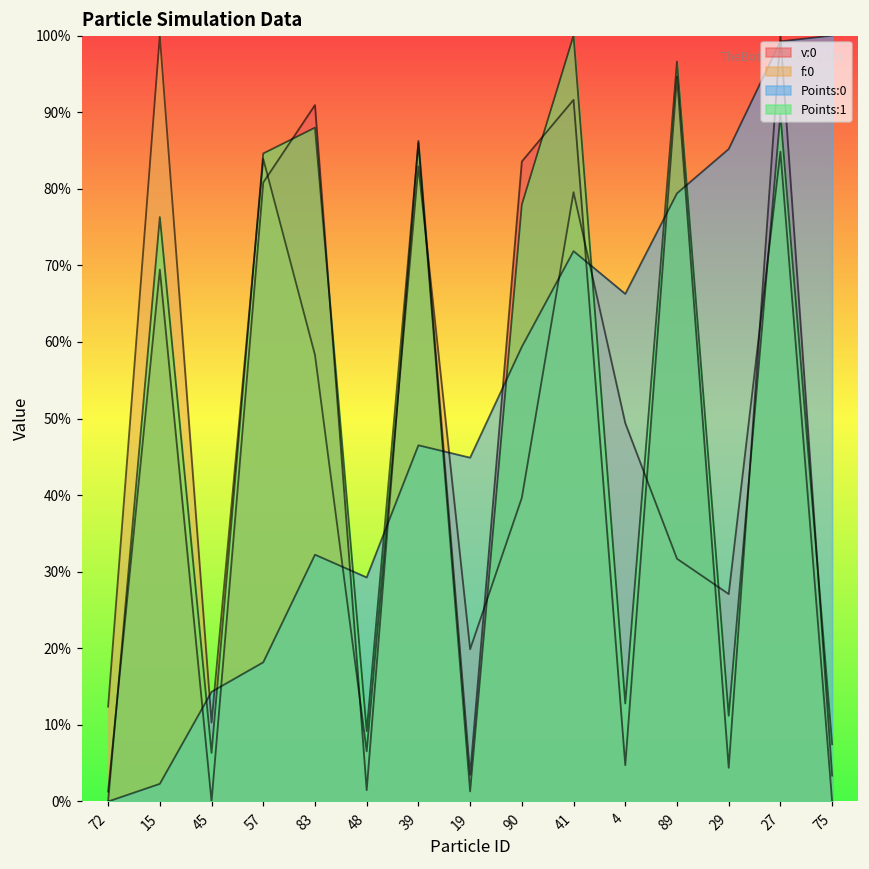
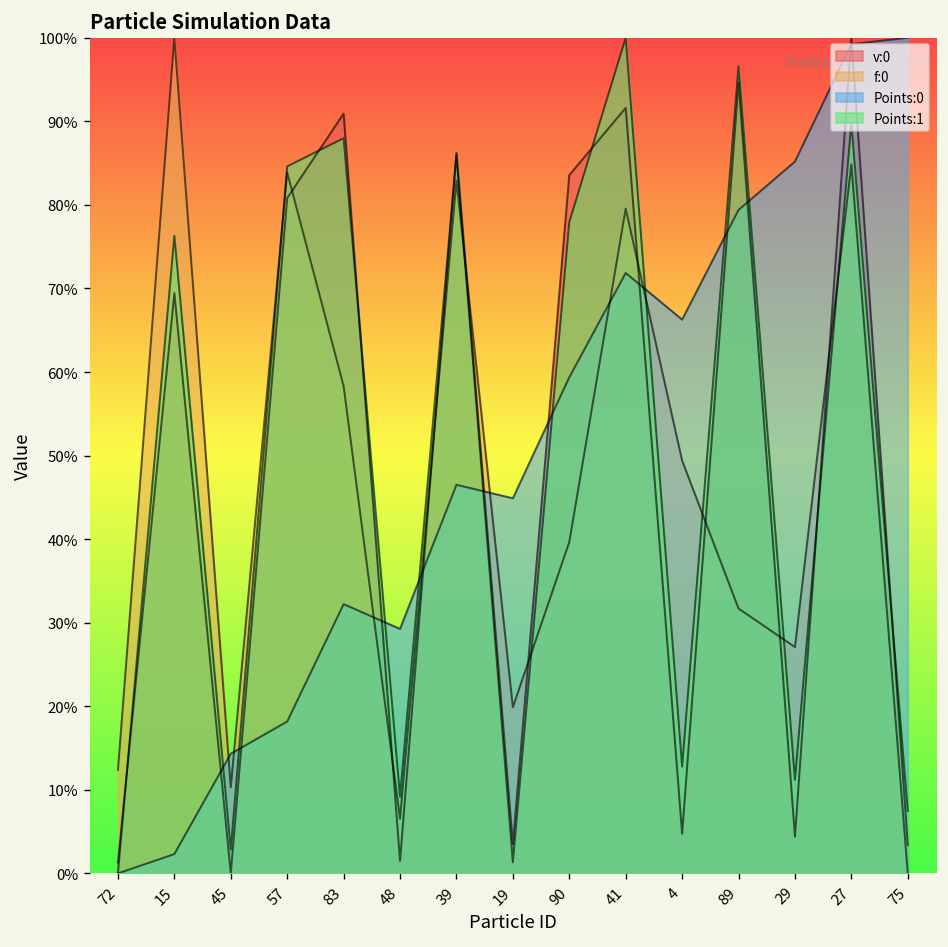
Points:1, 45: 6% -> 3%
